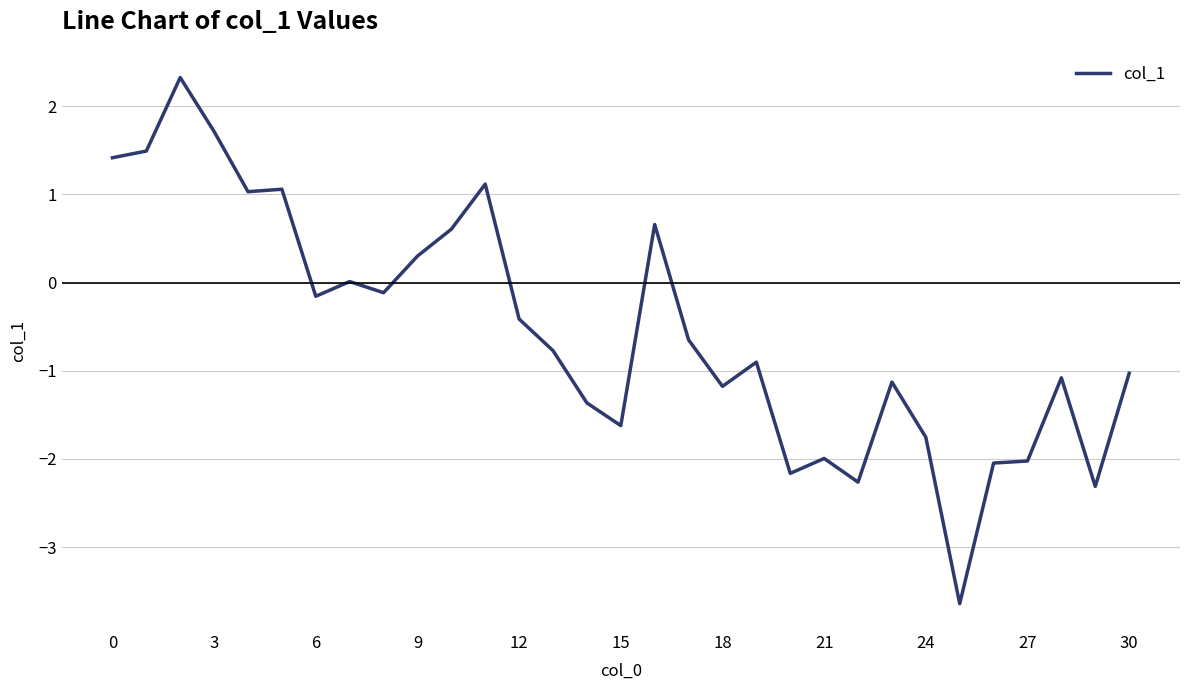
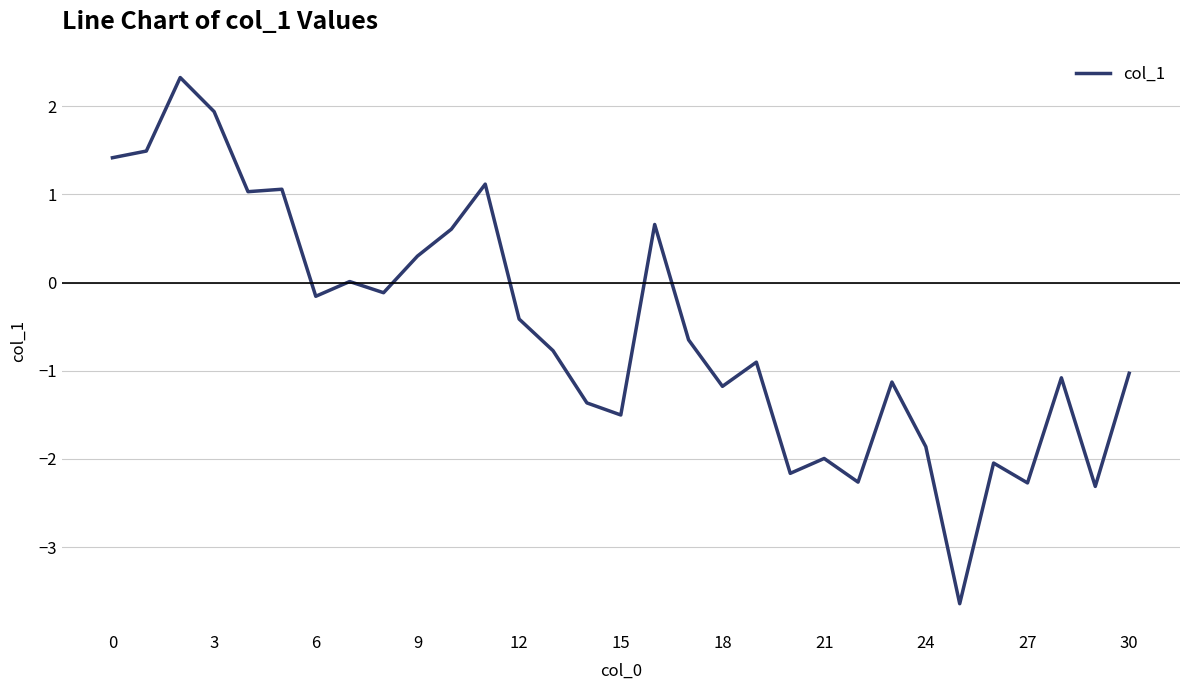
3: 1.7 -> 1.9
15: -1.6 -> -1.5
24: -1.8 -> -1.9
27: -2.0 -> -2.3
